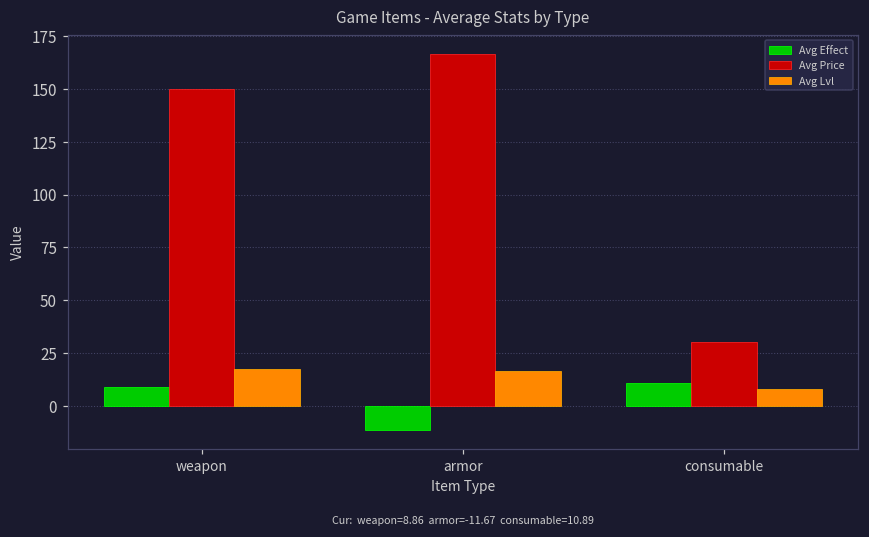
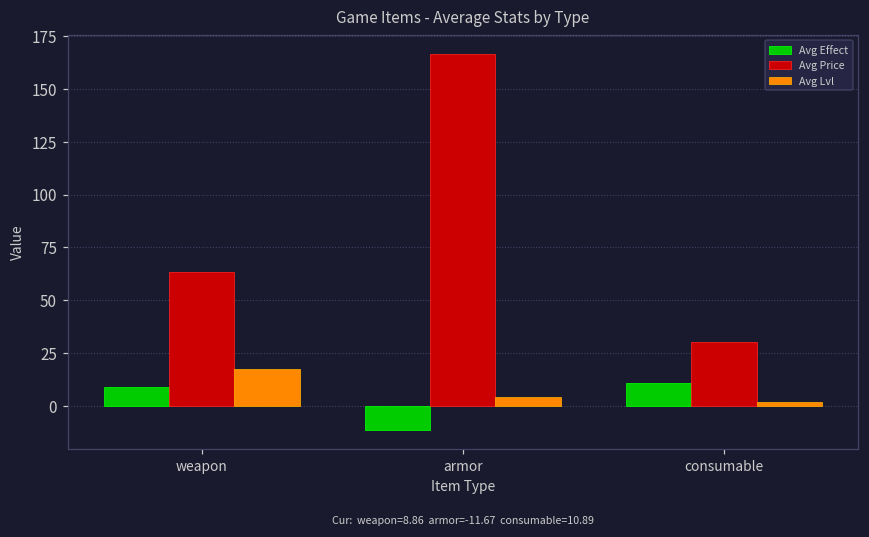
Avg Price, weapon: 150 -> 63
Avg Lvl, armor: 16 -> 4
Avg Lvl, consumable: 8 -> 2
